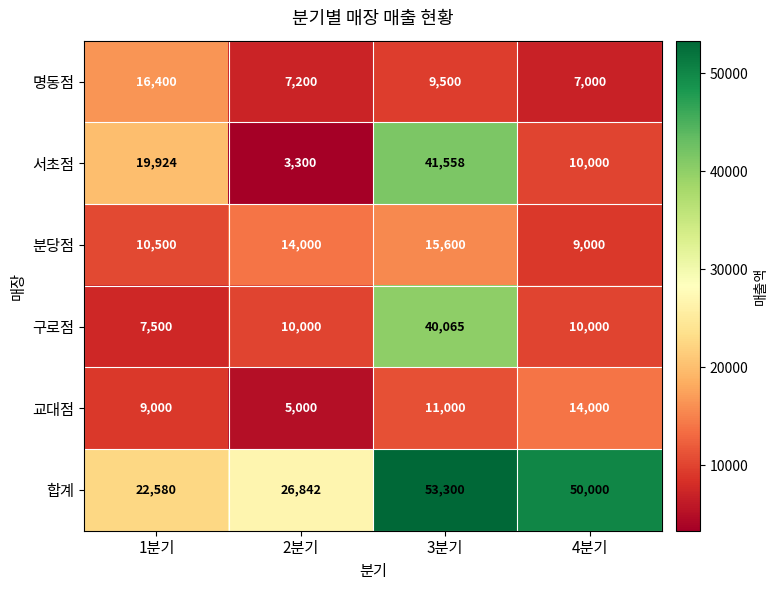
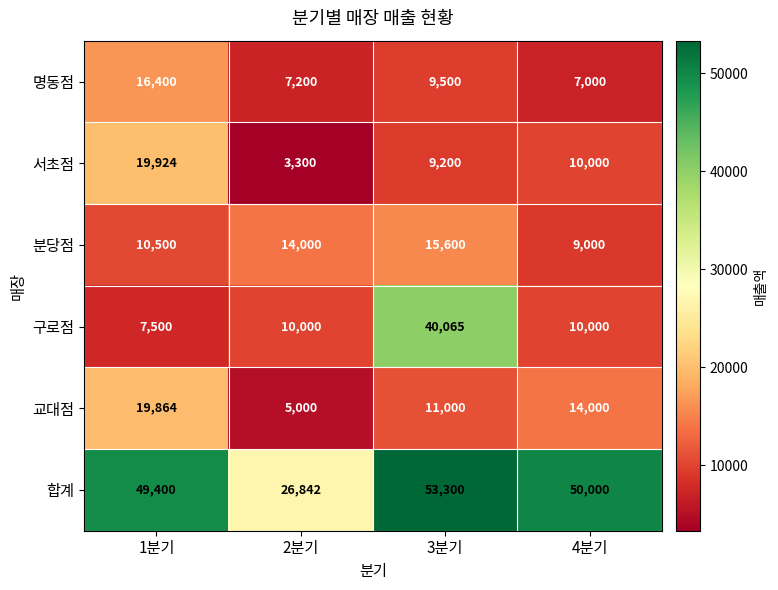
서초점, 3분기: 41,558 -> 9,200
교대점, 1분기: 9,000 -> 19,864
합계, 1분기: 22,580 -> 49,400
